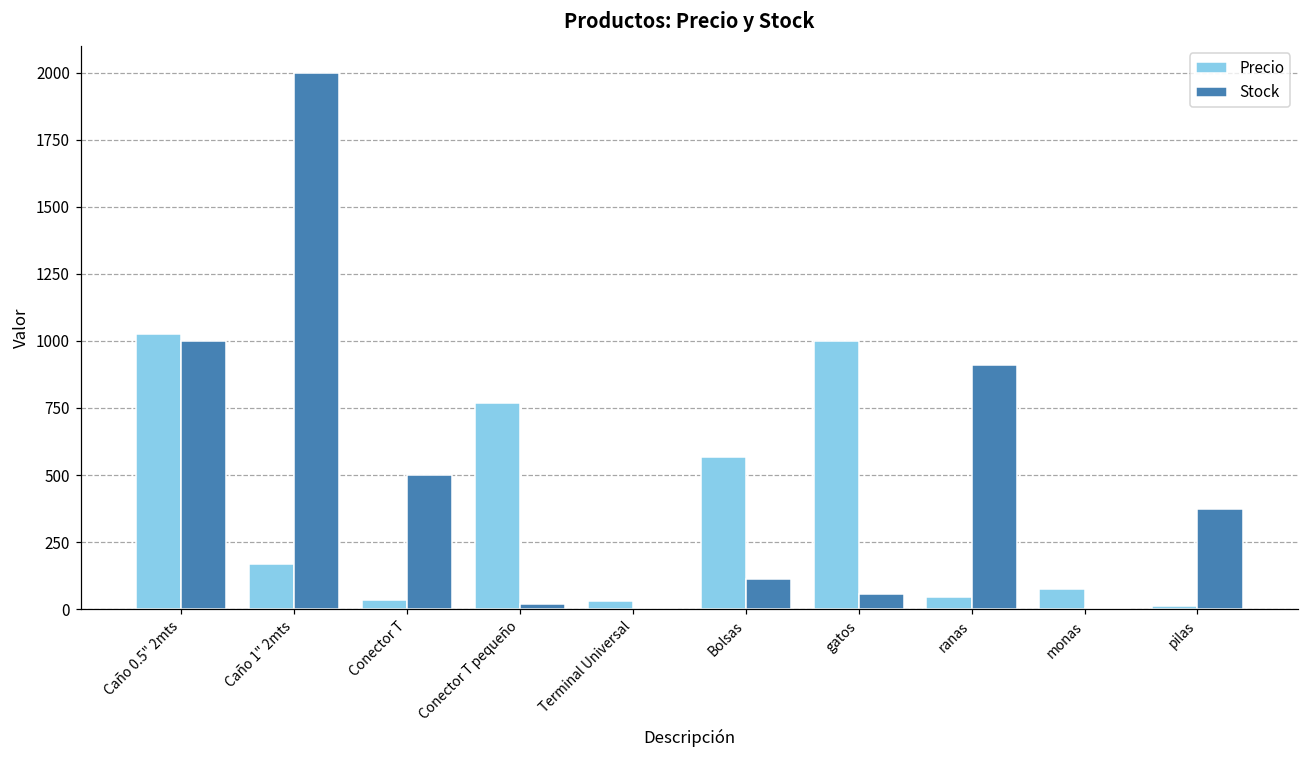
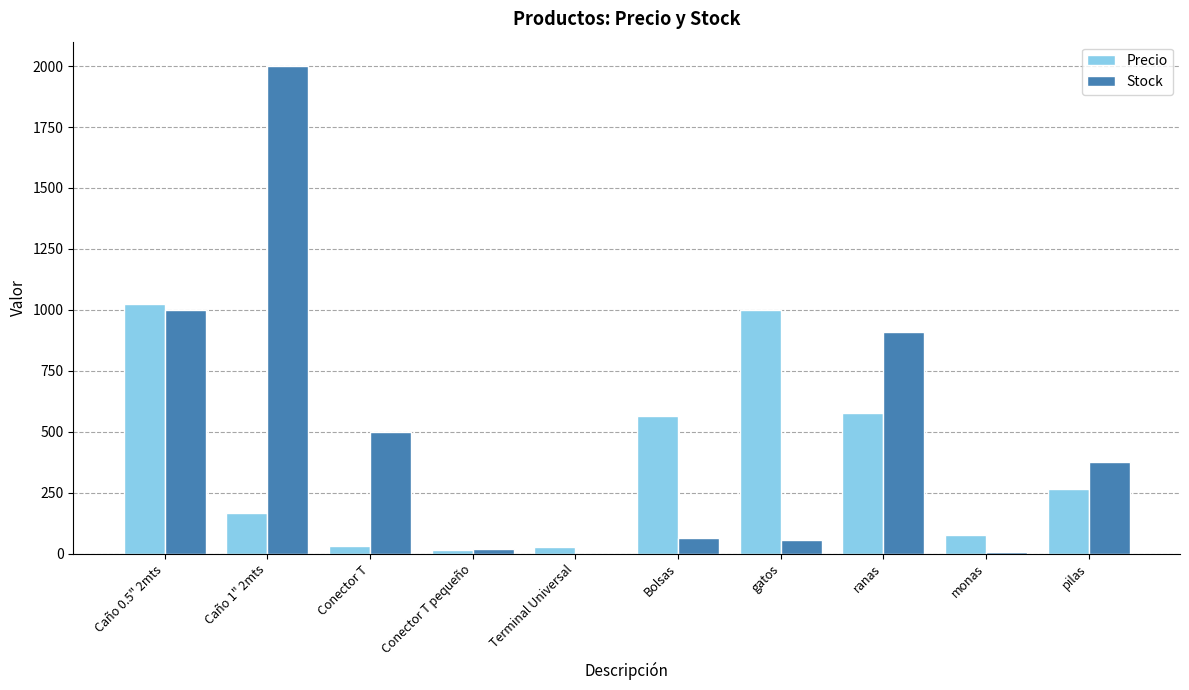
Precio, Conector T pequeño: 770 -> 20
Stock, Bolsas: 110 -> 70
Precio, ranas: 50 -> 580
Precio, pilas: 10 -> 270
